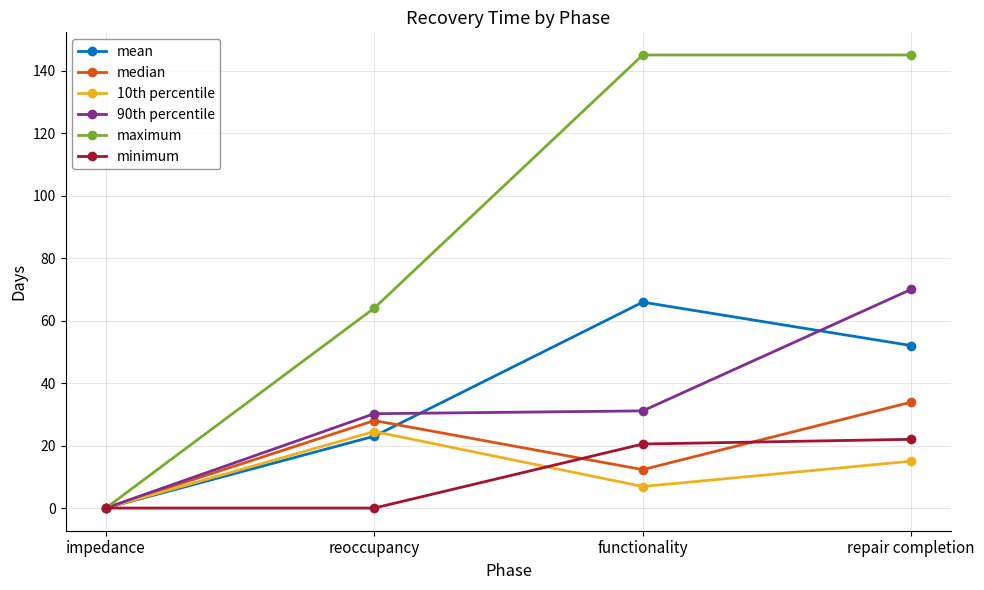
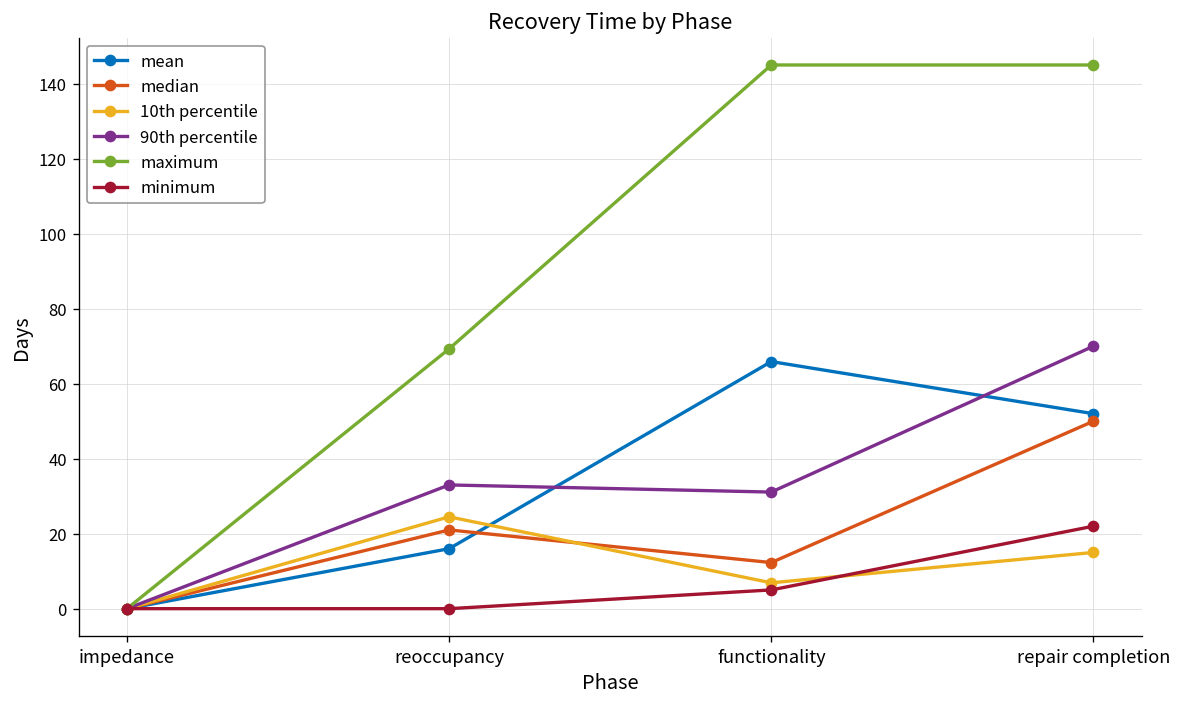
mean, reoccupancy: 23 -> 16
median, reoccupancy: 28 -> 21
90th percentile, reoccupancy: 30 -> 33
maximum, reoccupancy: 64 -> 69
minimum, functionality: 21 -> 5
median, repair completion: 34 -> 50
